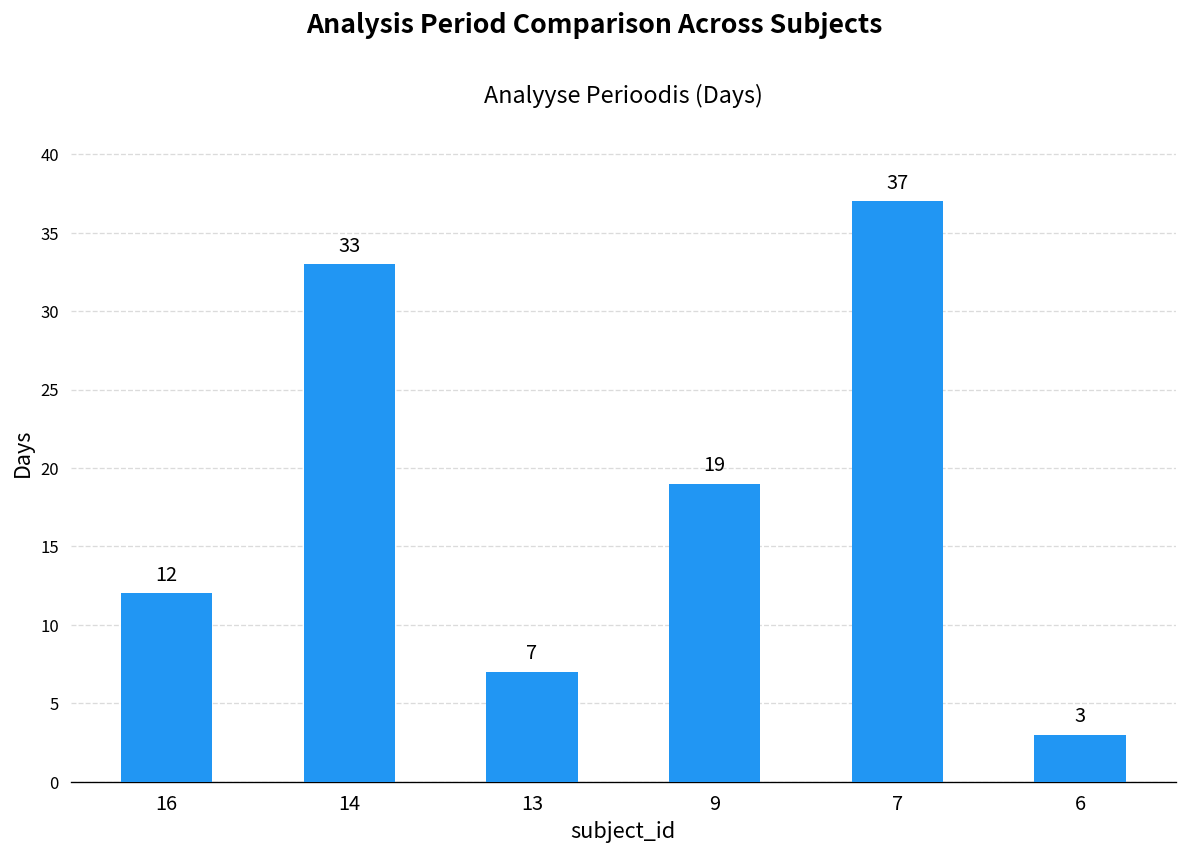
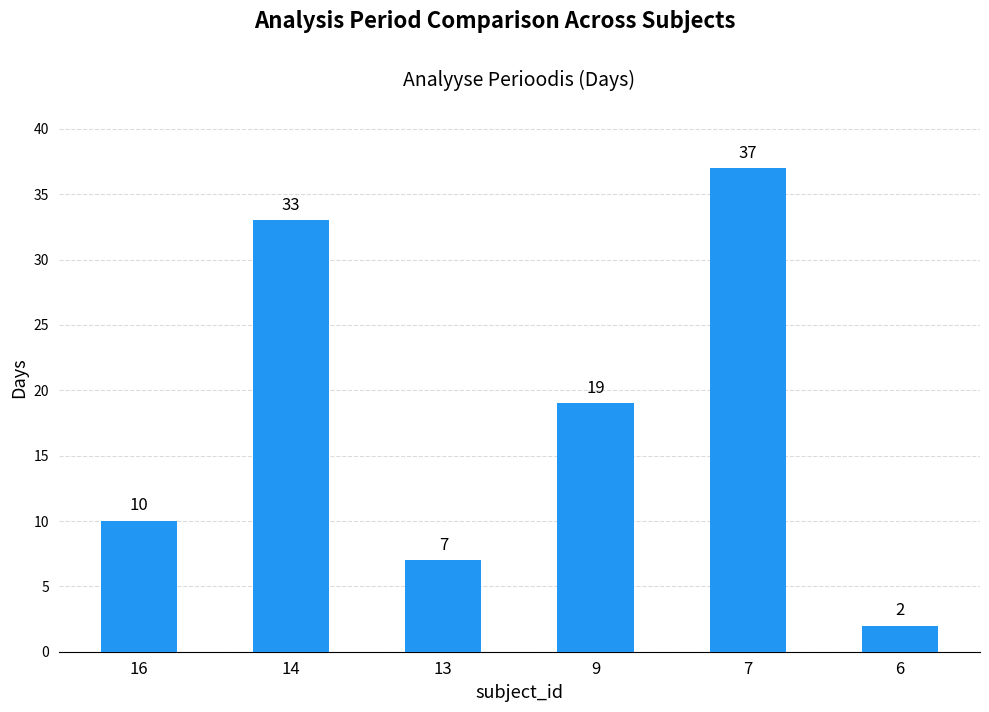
16: 12 -> 10
6: 3 -> 2
